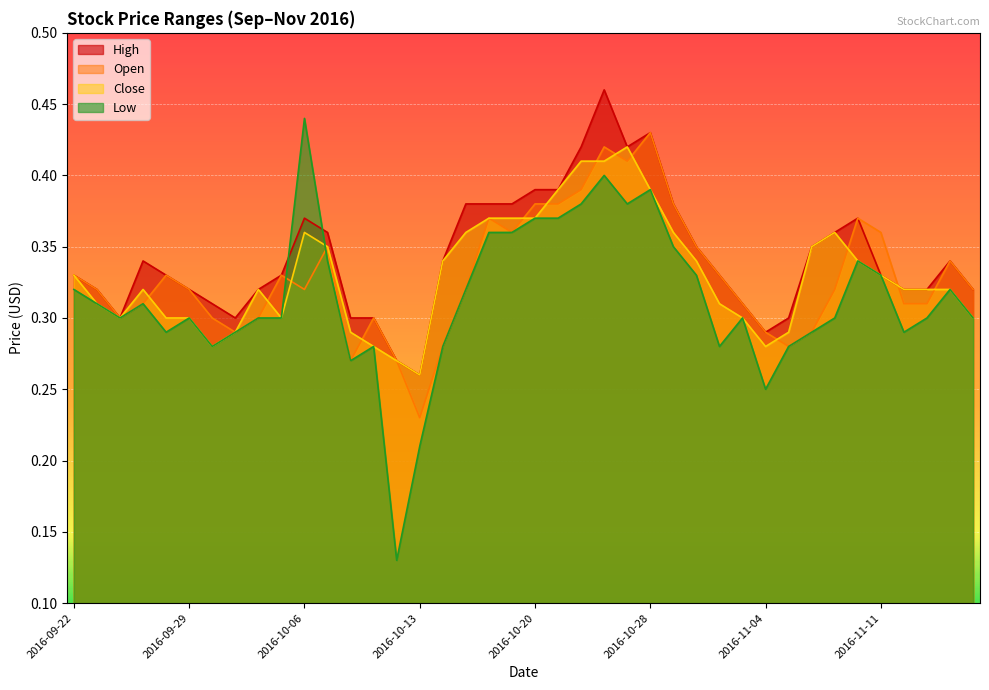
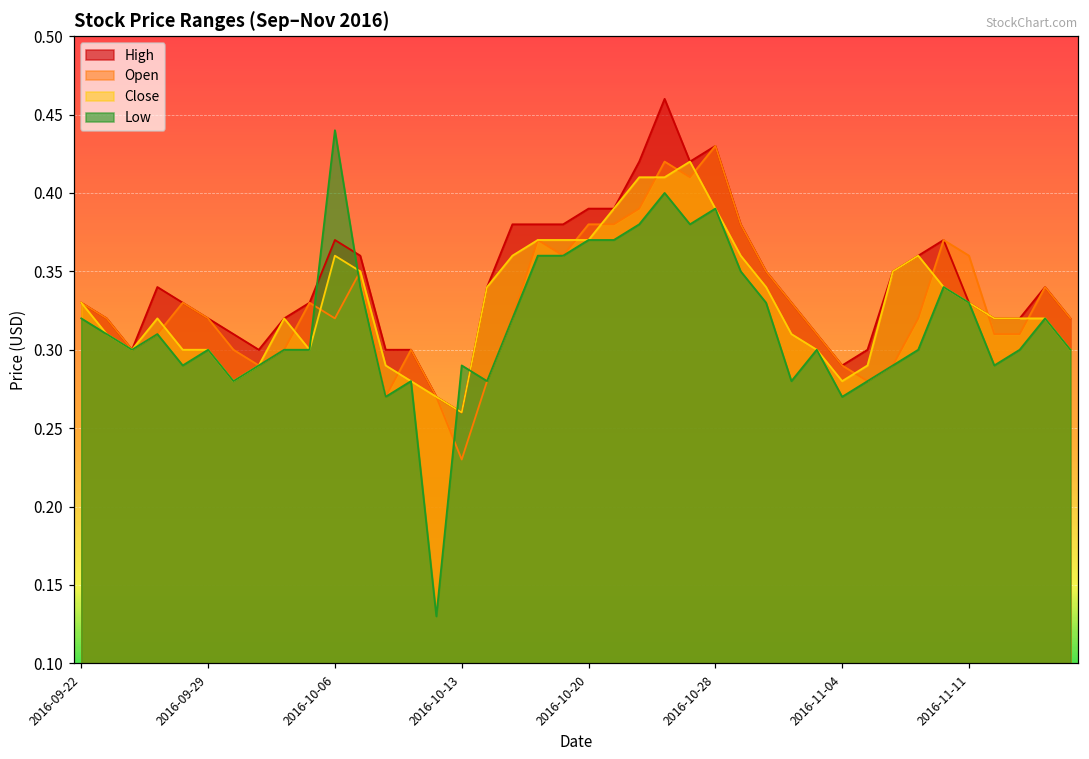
Low, 2016-10-13: 0.21 -> 0.29
Low, 2016-11-04: 0.25 -> 0.27
